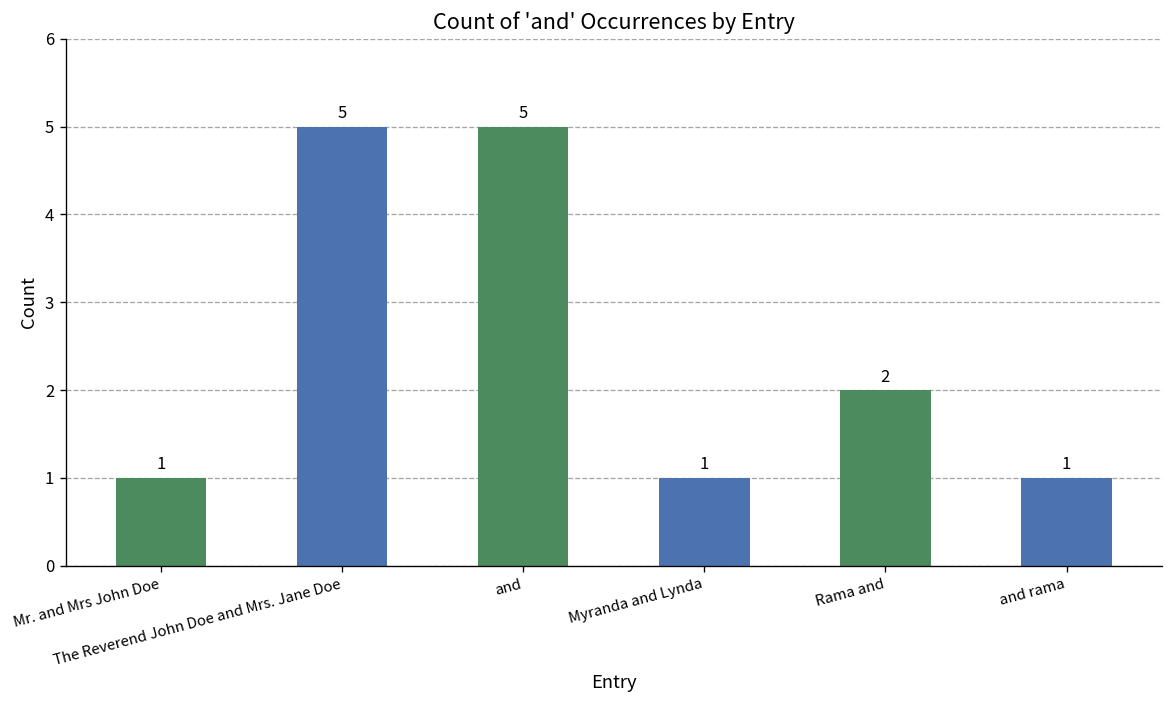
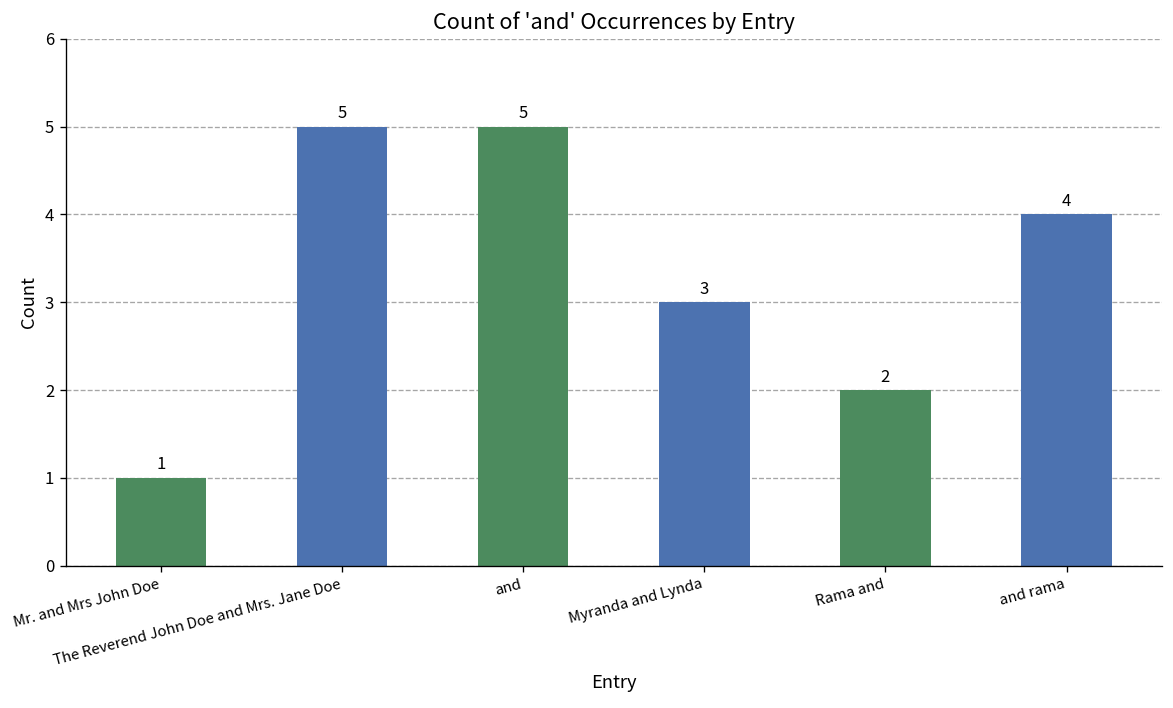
Myranda and Lynda: 1 -> 3
and rama: 1 -> 4
